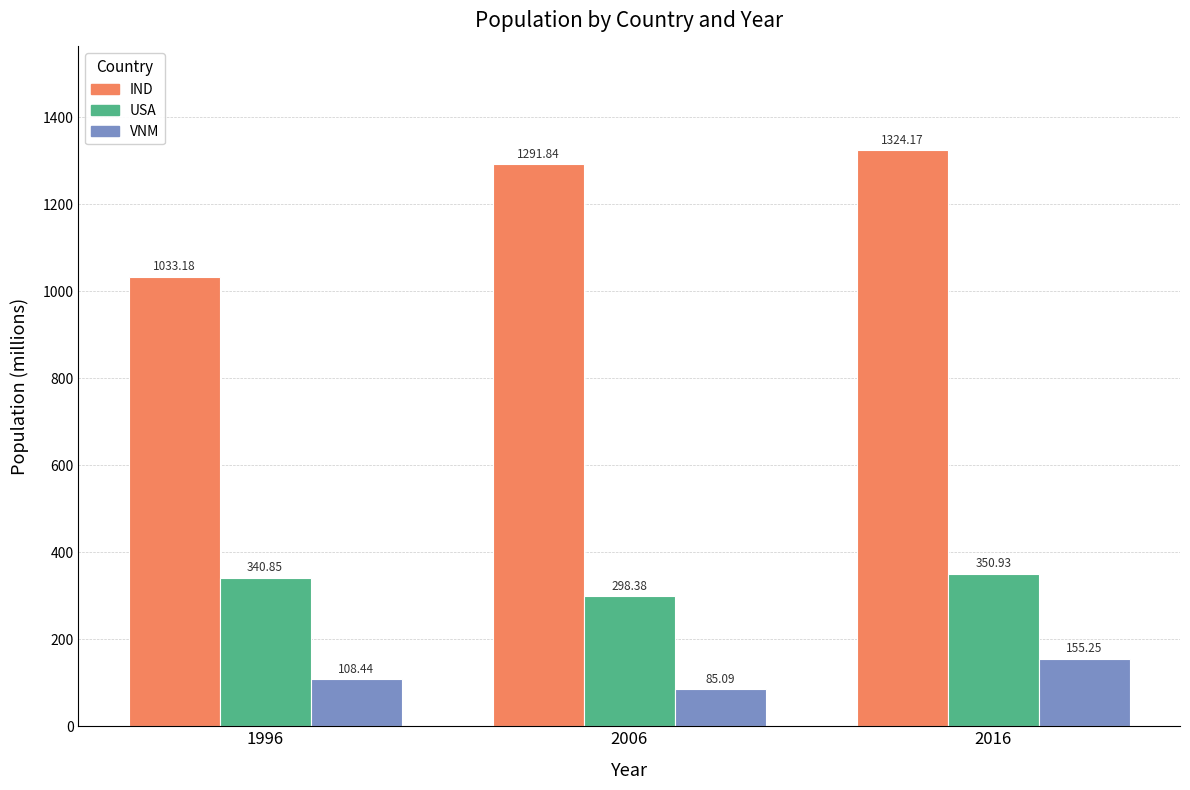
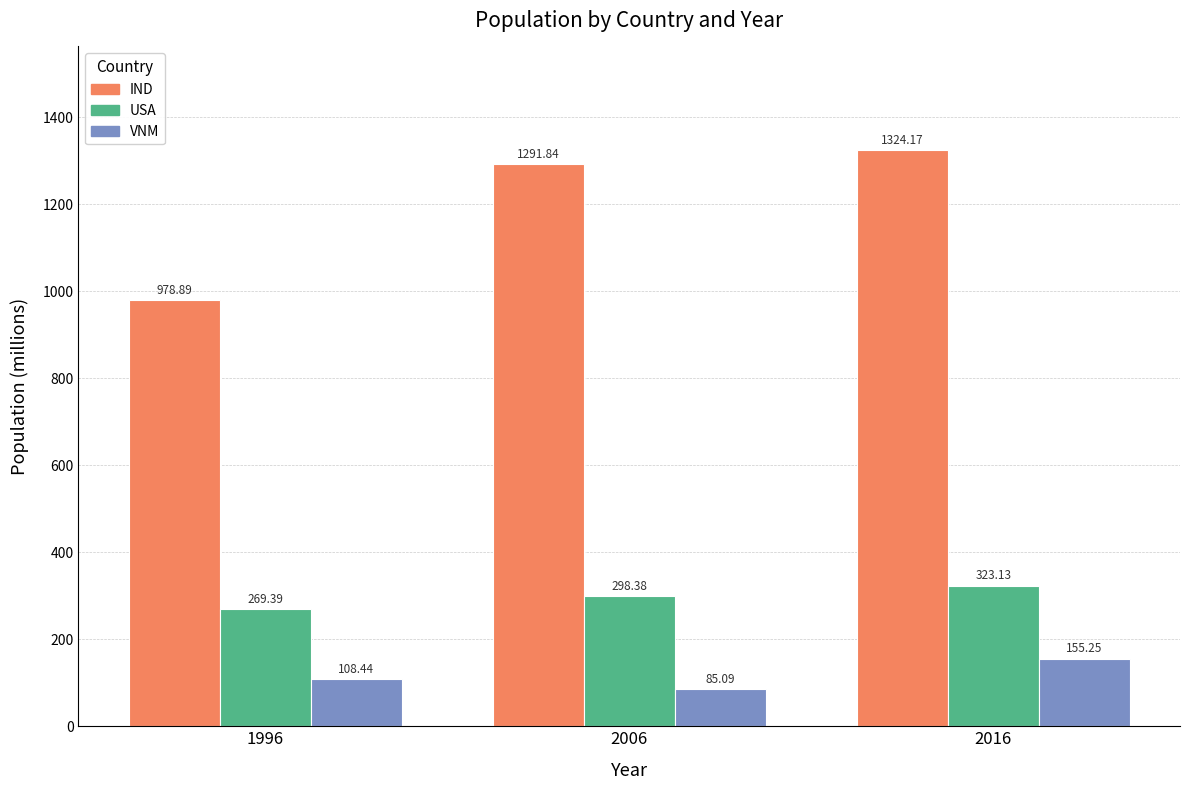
IND, 1996: 1033.18 -> 978.89
USA, 1996: 340.85 -> 269.39
USA, 2016: 350.93 -> 323.13
